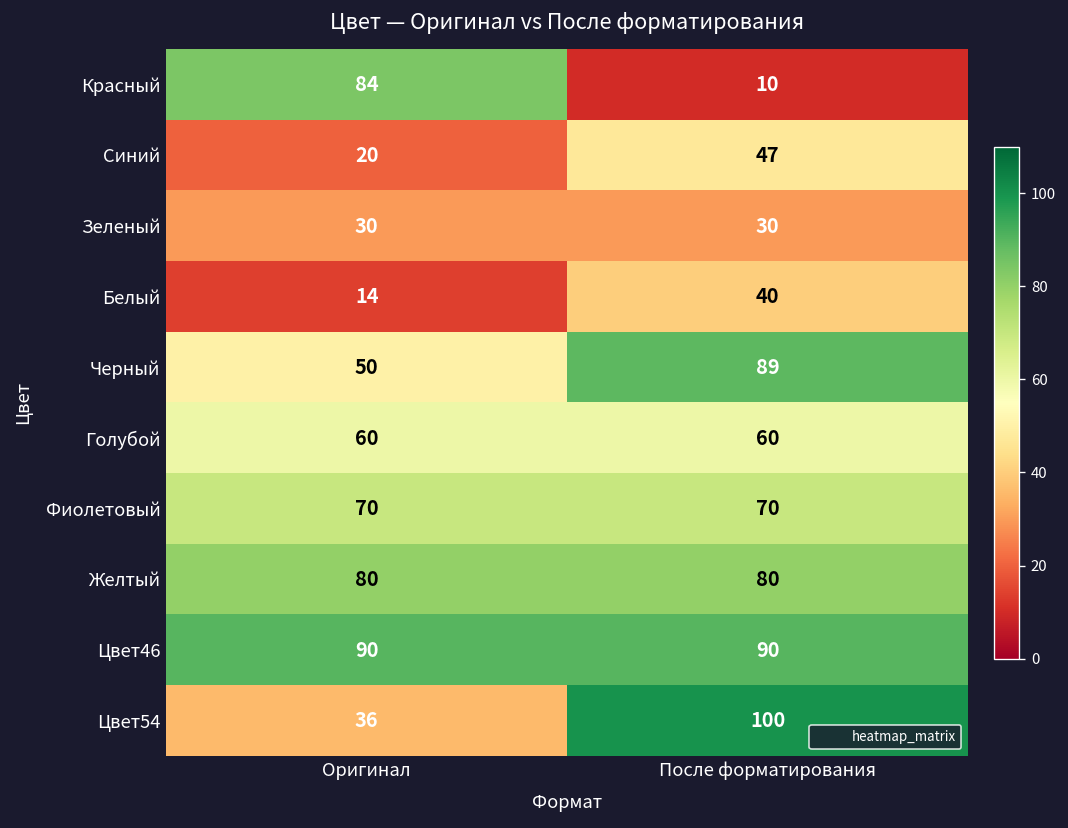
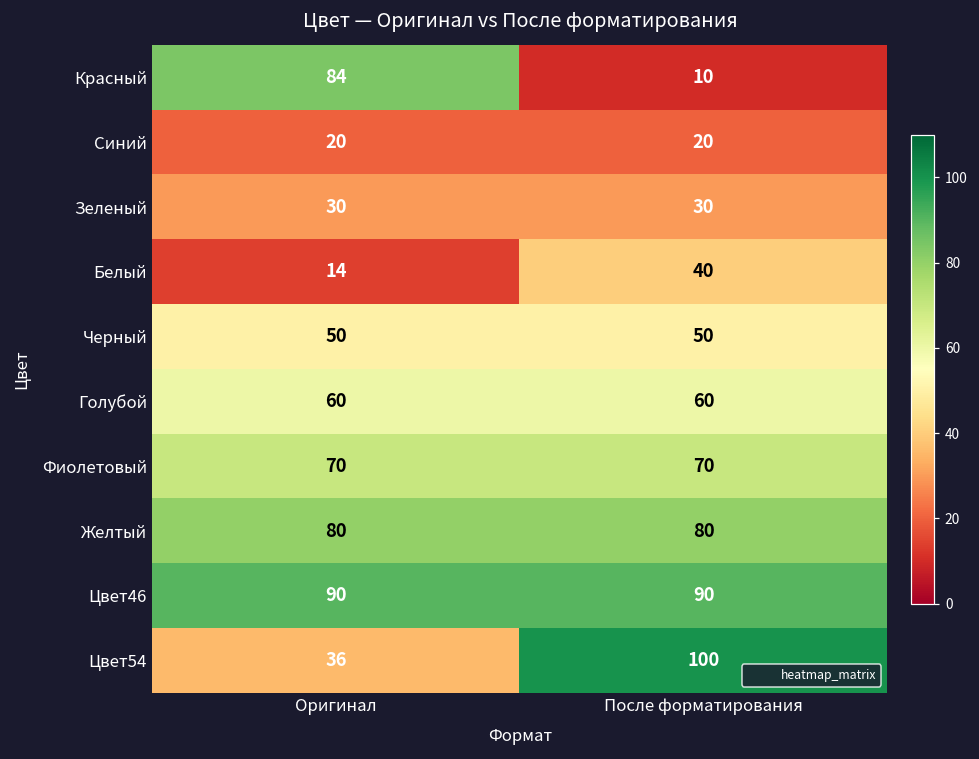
Синий, После форматирования: 47 -> 20
Черный, После форматирования: 89 -> 50
